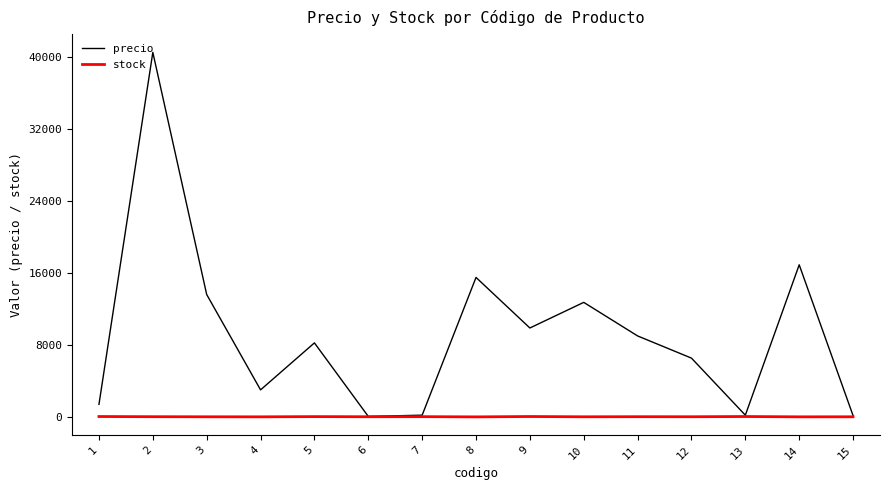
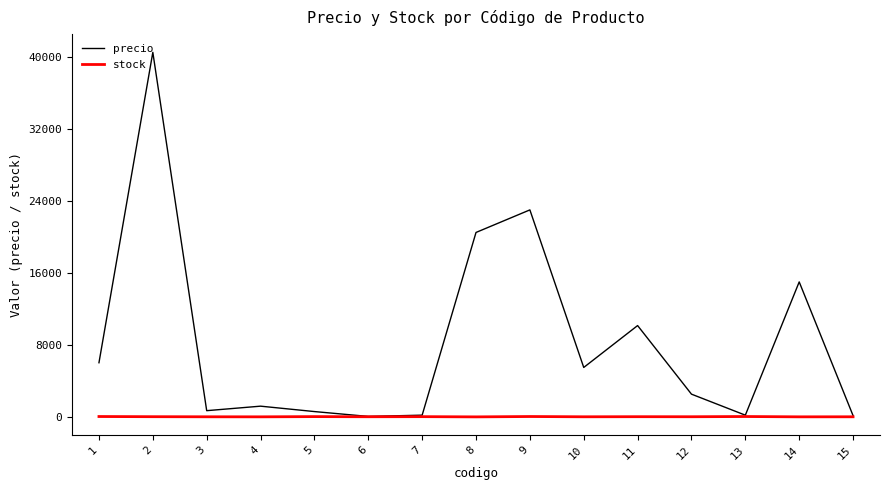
precio, 1: 1000 -> 6000
precio, 3: 14000 -> 1000
precio, 4: 3000 -> 1000
precio, 5: 8000 -> 1000
precio, 8: 15000 -> 20000
precio, 9: 10000 -> 23000
precio, 10: 13000 -> 6000
precio, 11: 9000 -> 10000
precio, 12: 7000 -> 3000
precio, 14: 17000 -> 15000
